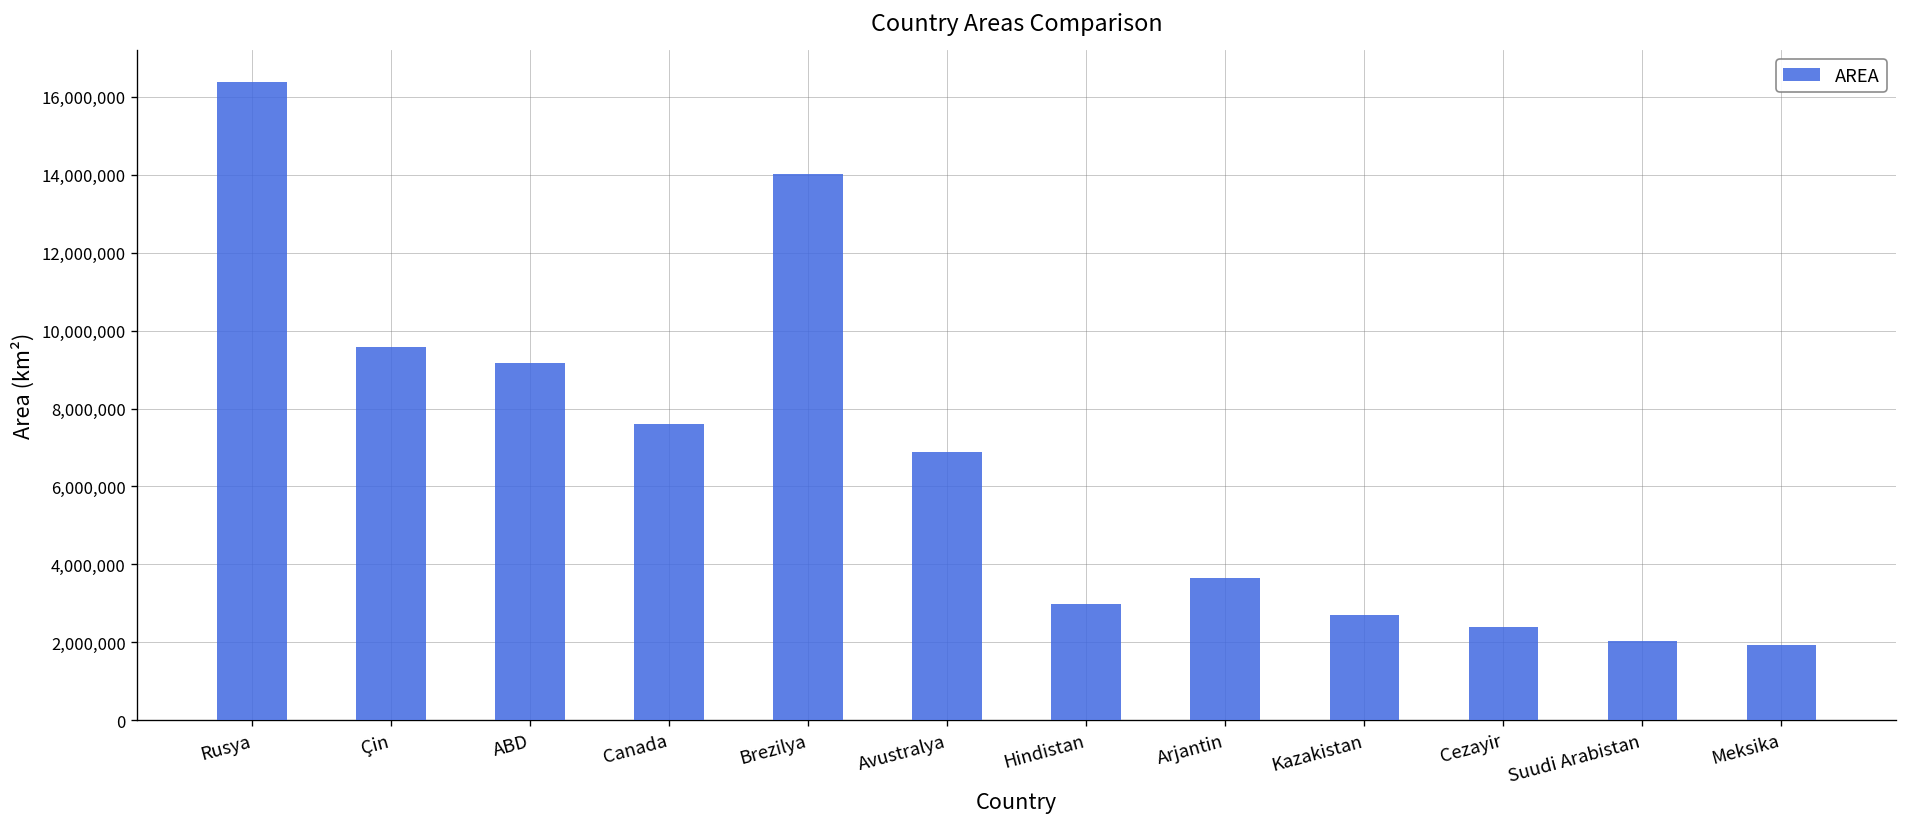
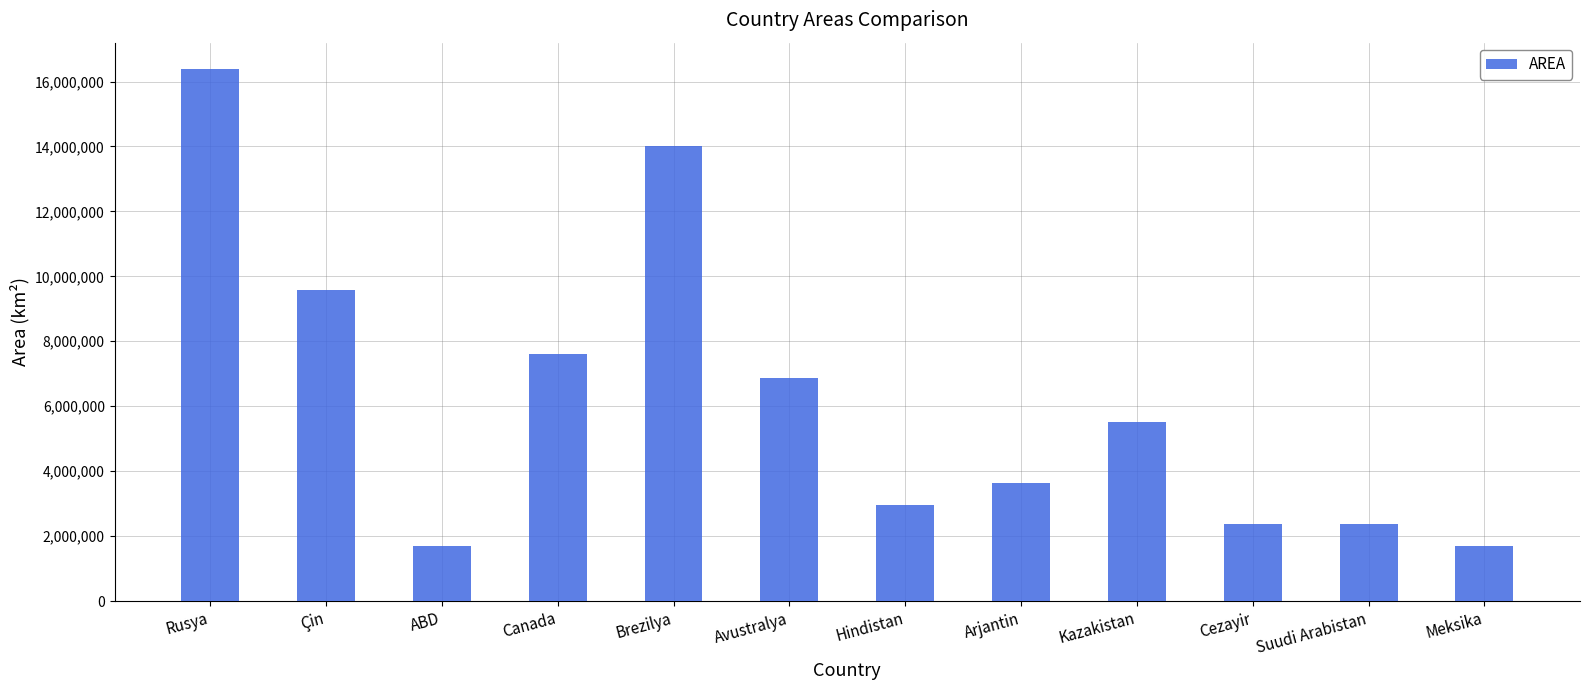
ABD: 9,200,000 -> 1,700,000
Kazakistan: 2,700,000 -> 5,500,000
Suudi Arabistan: 2,000,000 -> 2,400,000
Meksika: 1,900,000 -> 1,700,000
